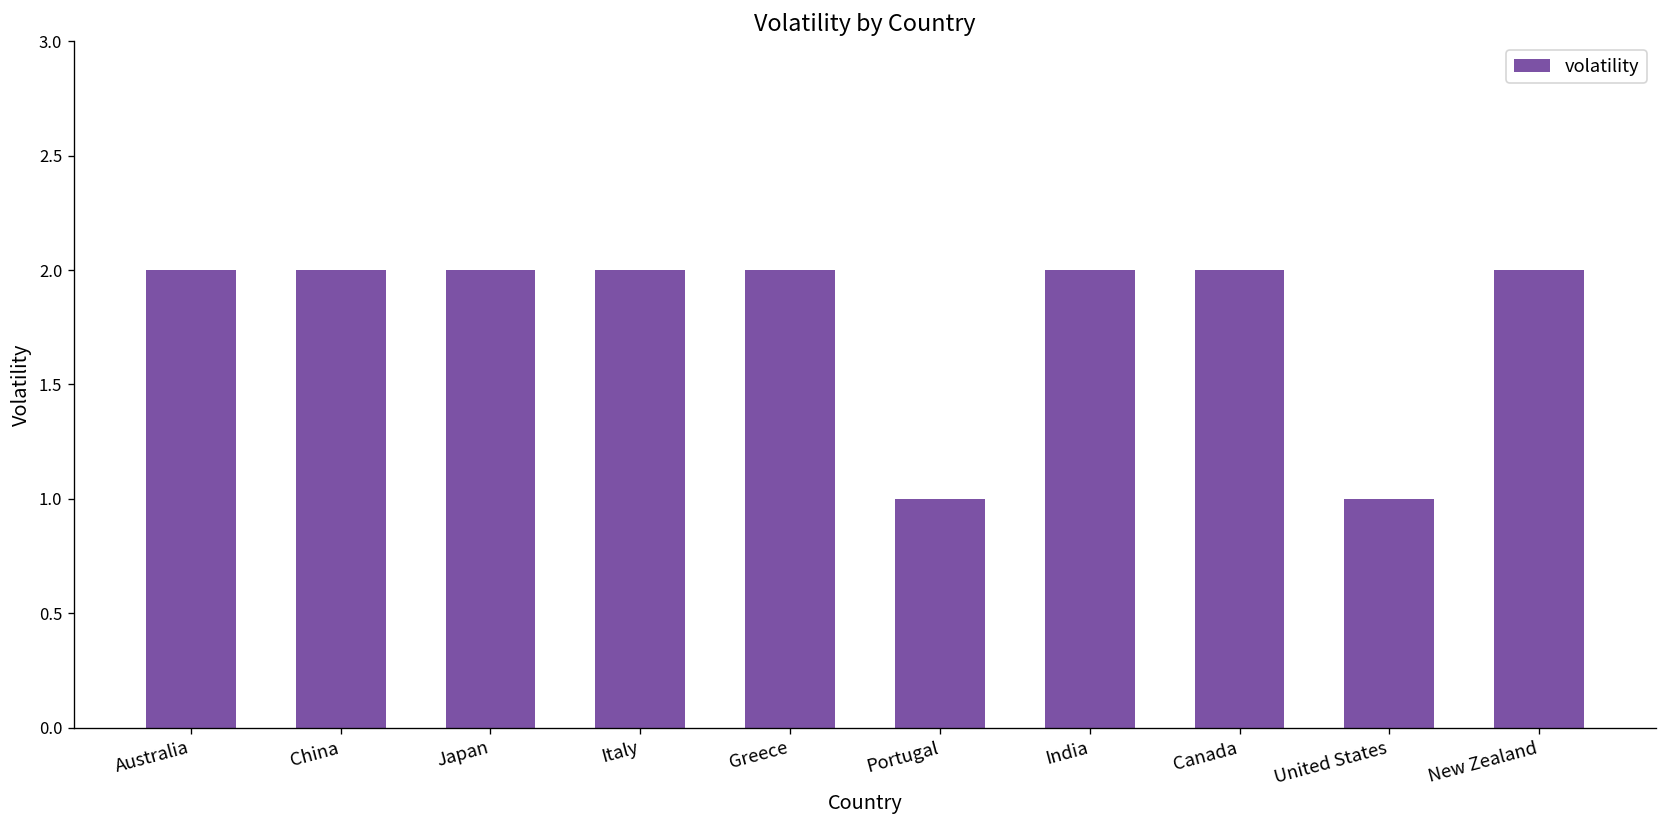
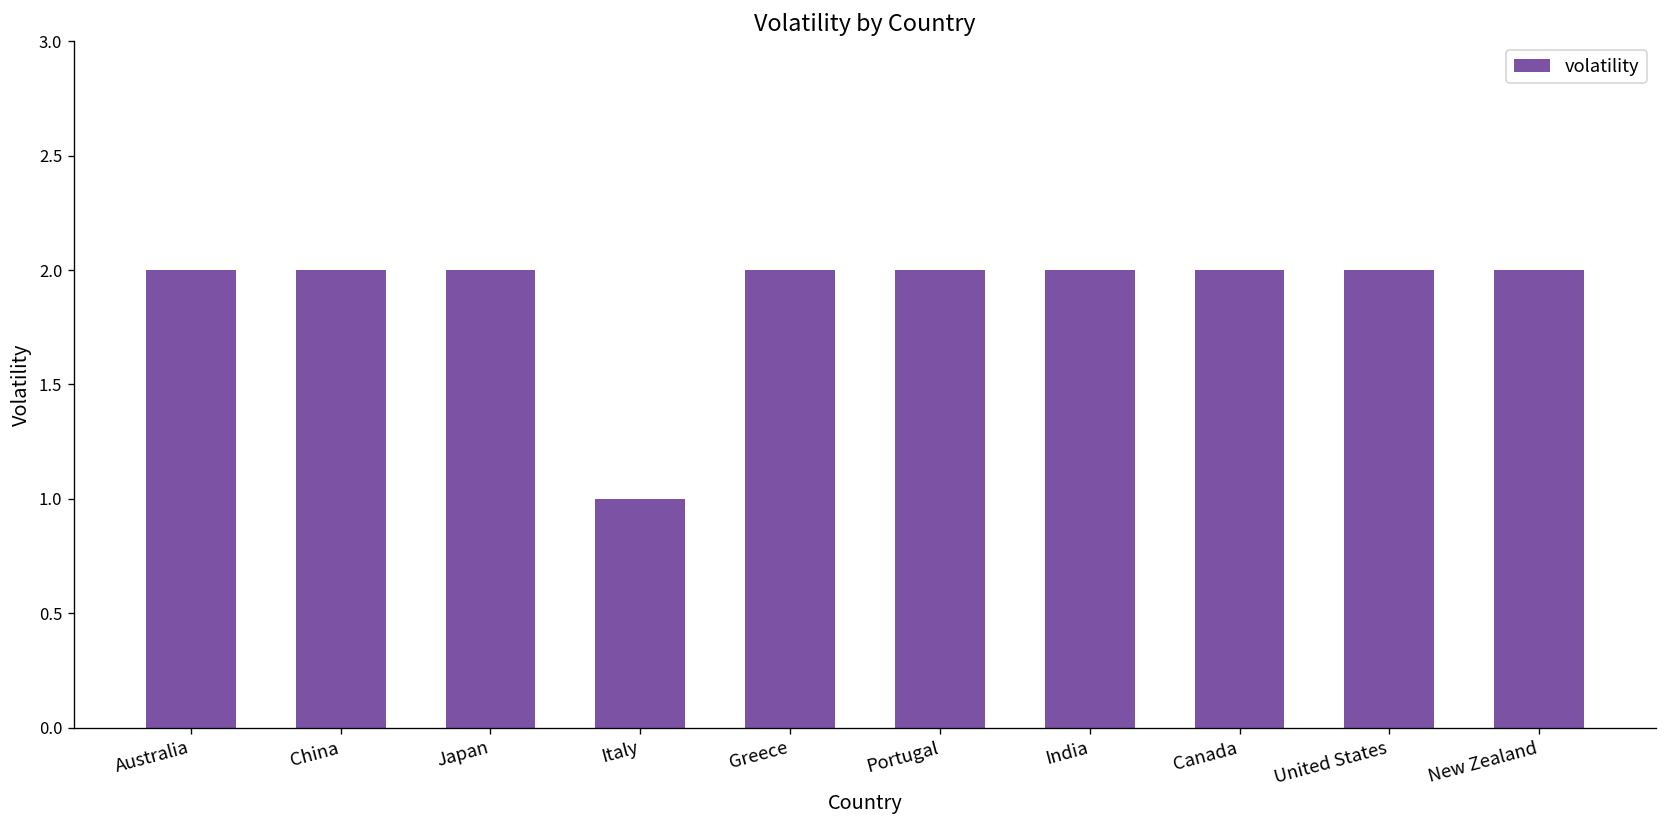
Italy: 2 -> 1
Portugal: 1 -> 2
United States: 1 -> 2
